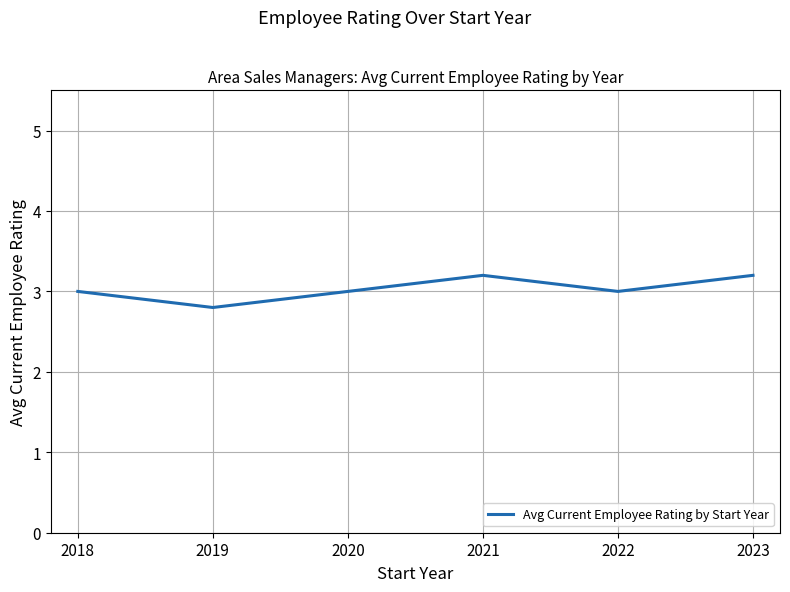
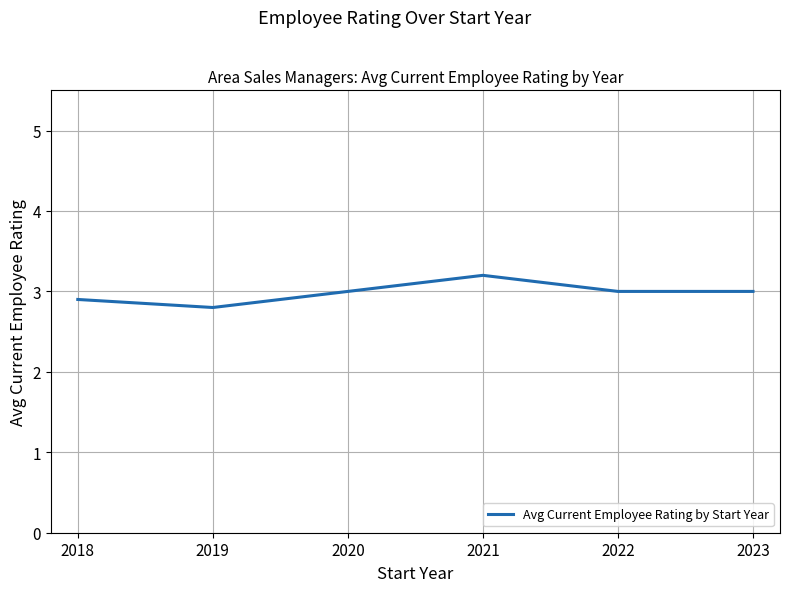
2018: 3.0 -> 2.9
2023: 3.2 -> 3.0
